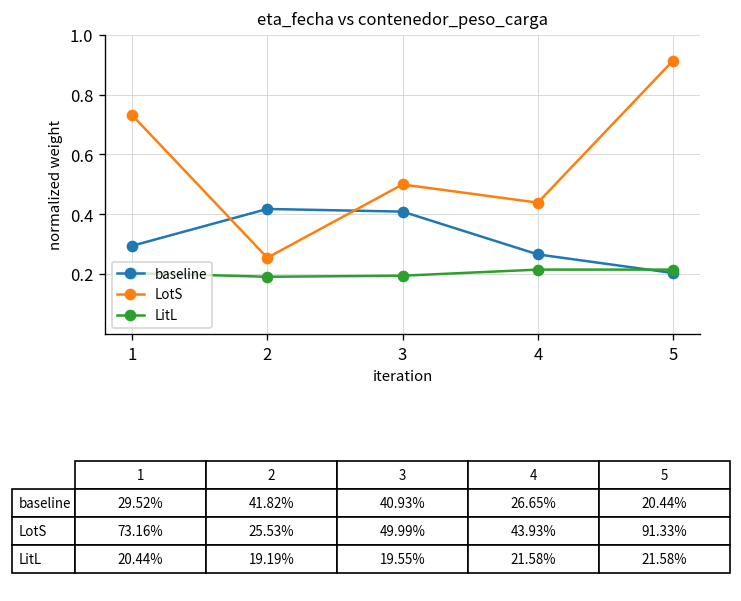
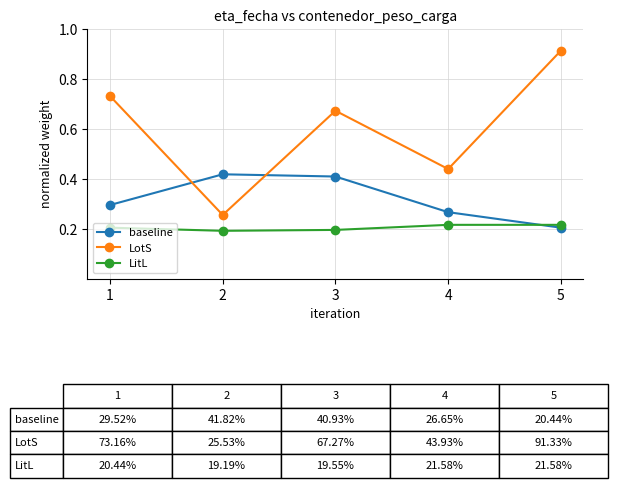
LotS, 3: 49.99% -> 67.27%
